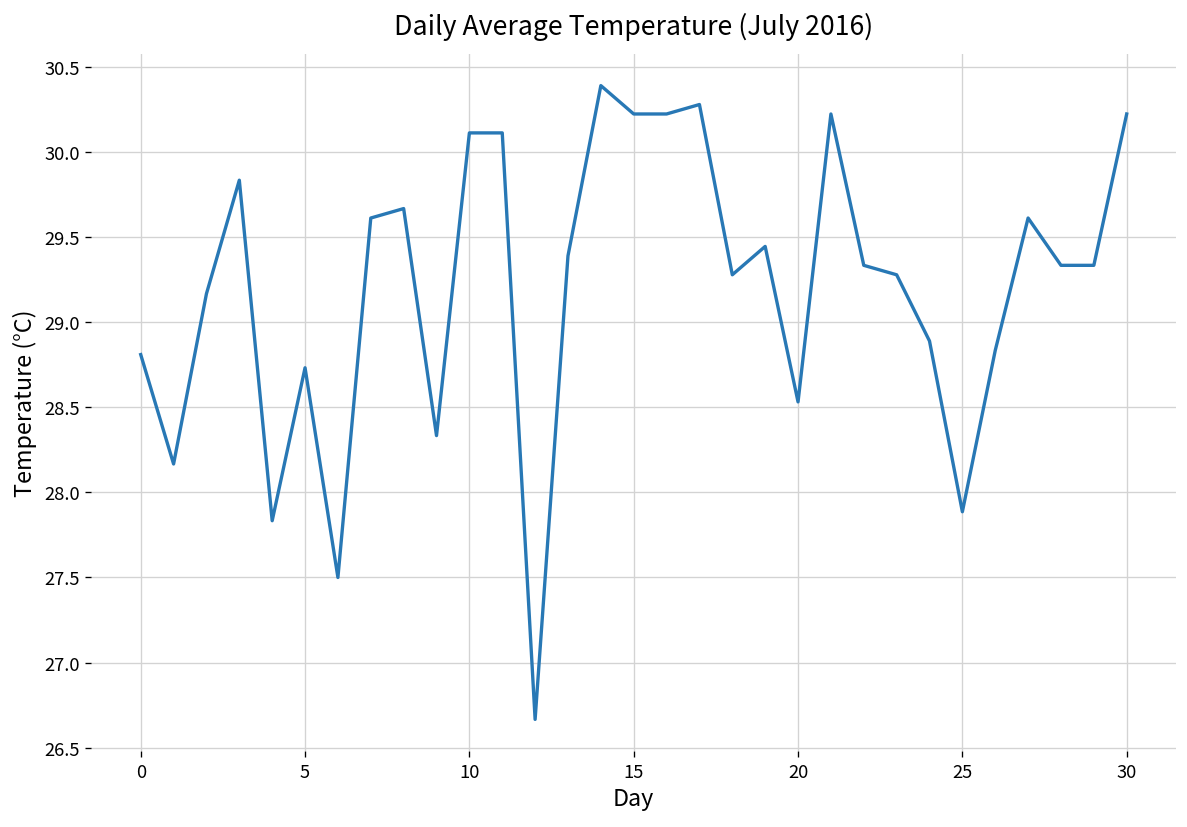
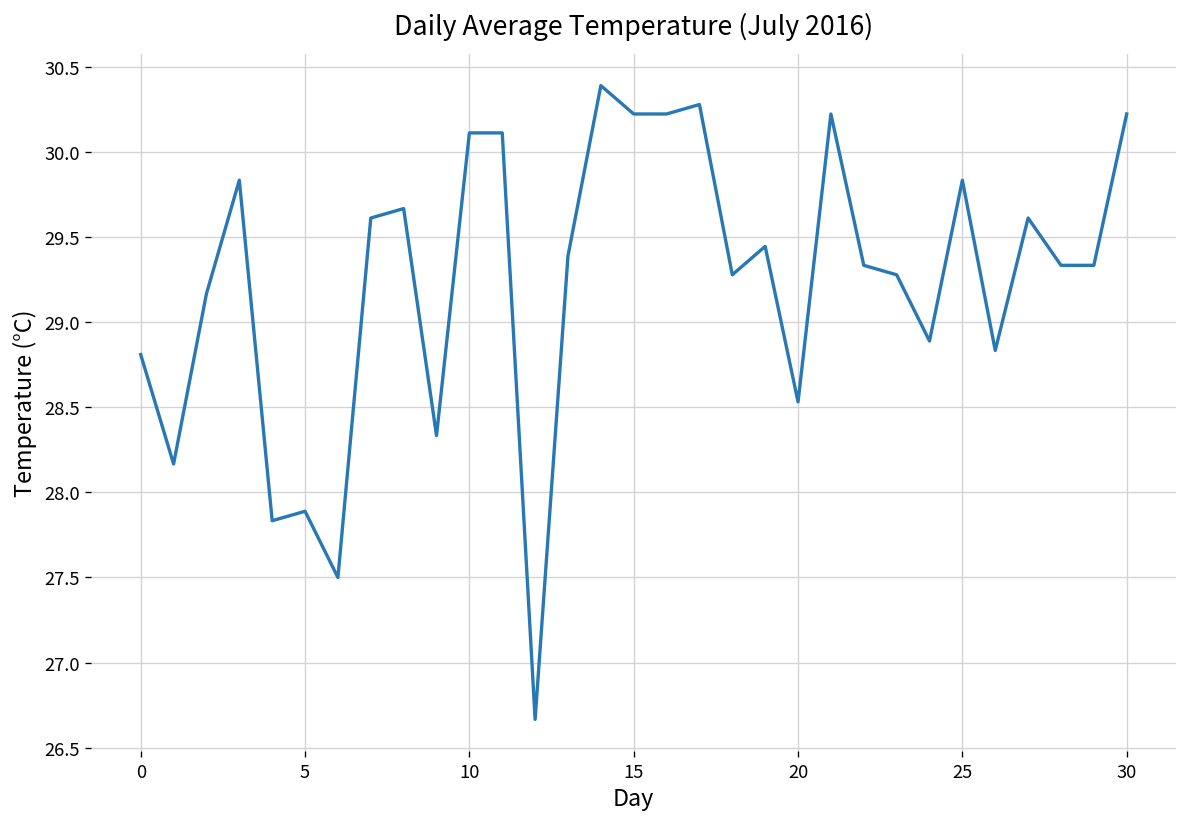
5: 28.73 -> 27.89
25: 27.89 -> 29.83
